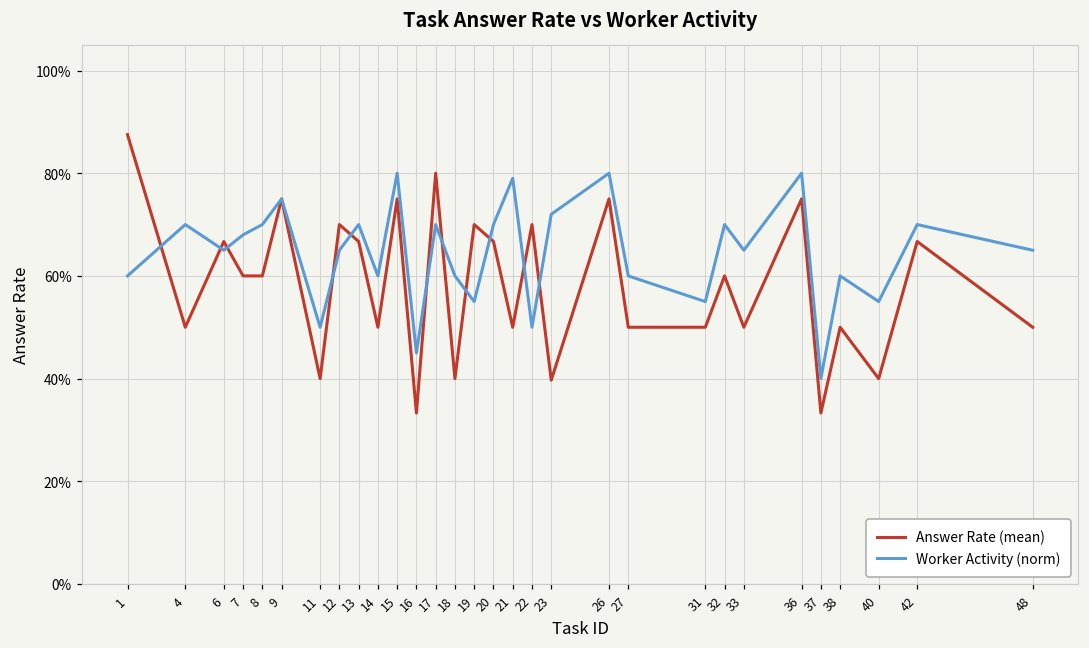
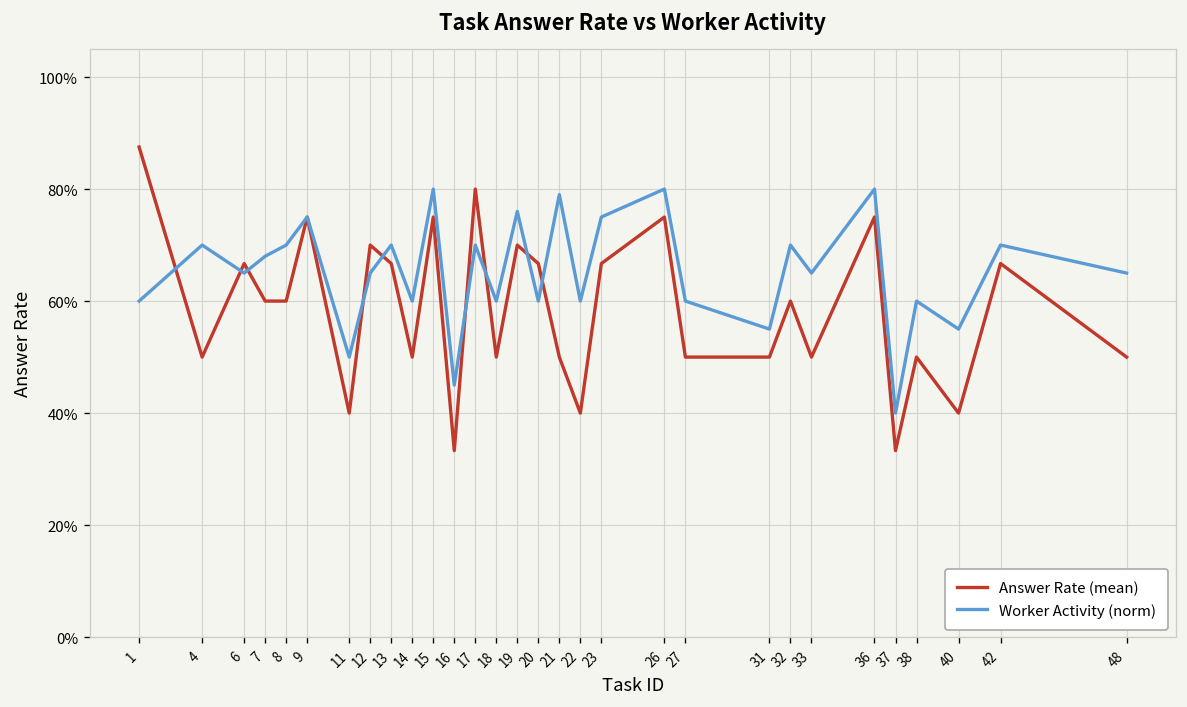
Answer Rate (mean), 18: 40% -> 50%
Worker Activity (norm), 19: 55% -> 76%
Worker Activity (norm), 20: 70% -> 60%
Answer Rate (mean), 22: 70% -> 40%
Worker Activity (norm), 22: 50% -> 60%
Answer Rate (mean), 23: 40% -> 67%
Worker Activity (norm), 23: 72% -> 75%
